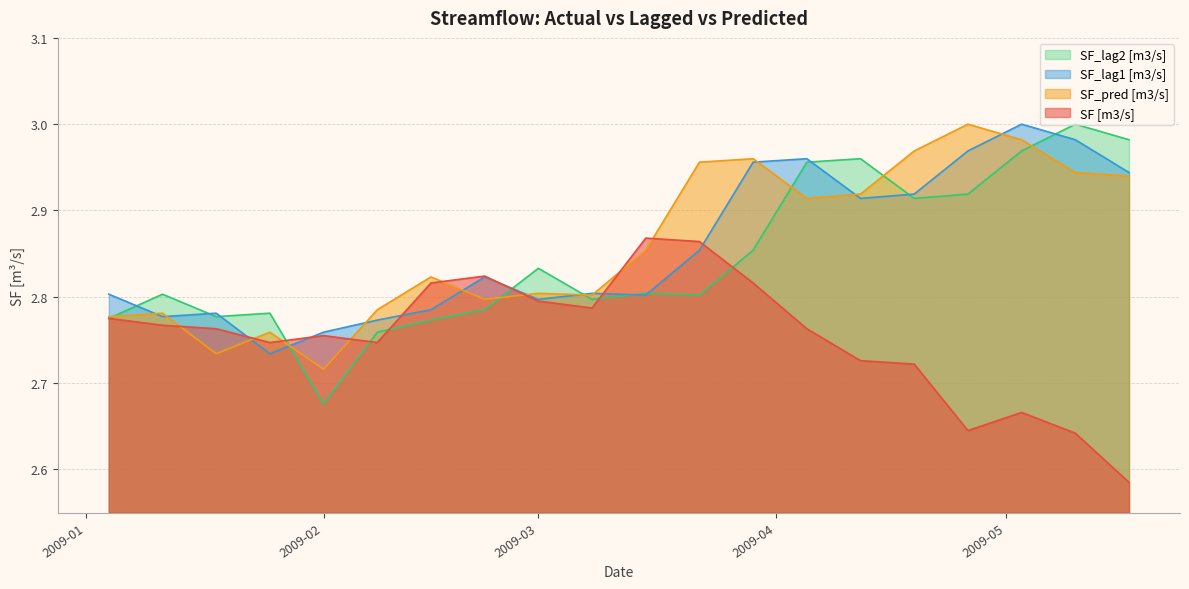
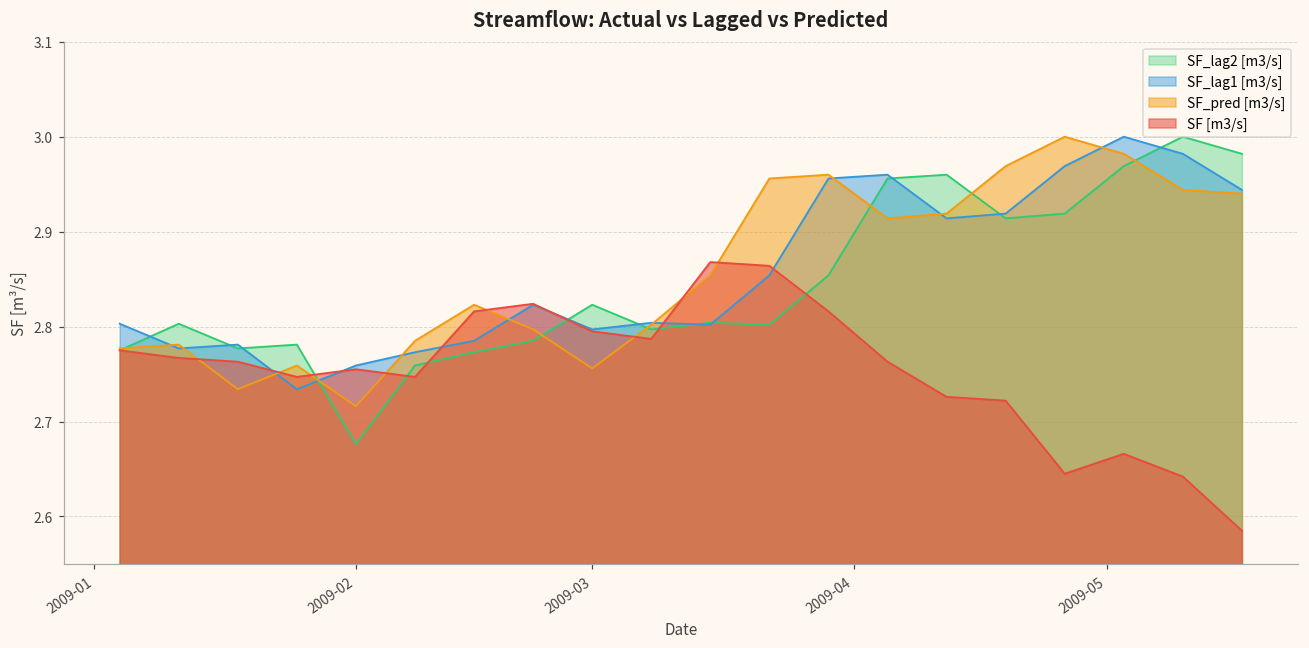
SF_lag2 [m3/s], 2009-03: 2.83 -> 2.82
SF_pred [m3/s], 2009-03: 2.80 -> 2.76
